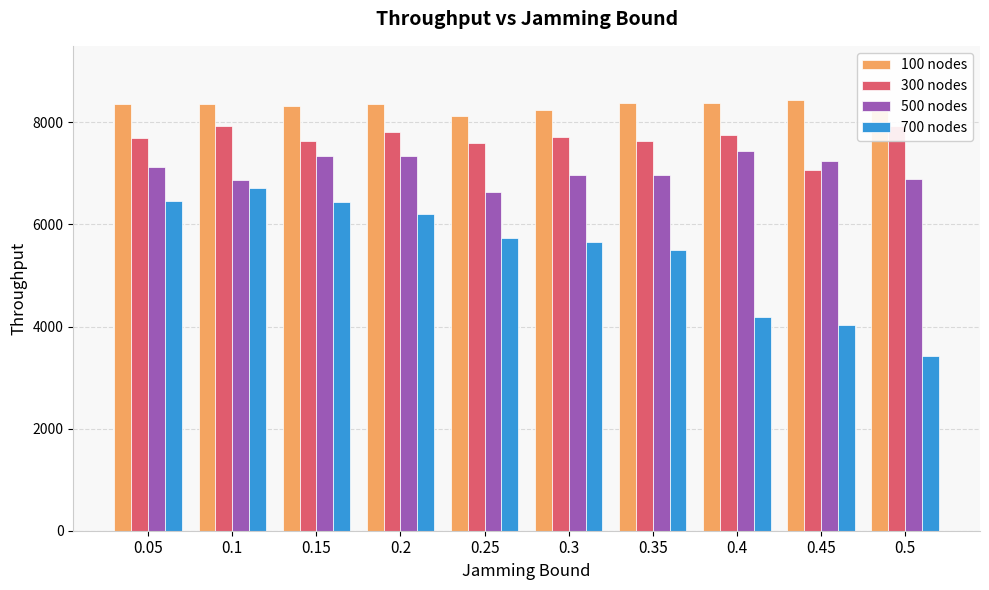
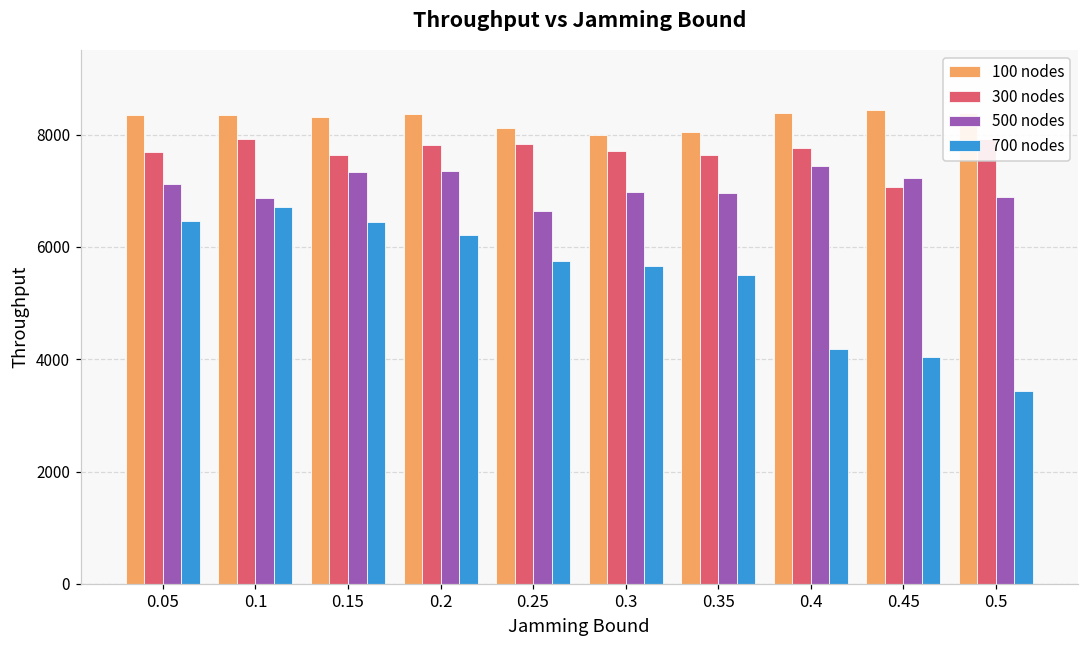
300 nodes, 0.25: 7600 -> 7800
100 nodes, 0.3: 8200 -> 8000
100 nodes, 0.35: 8400 -> 8100
